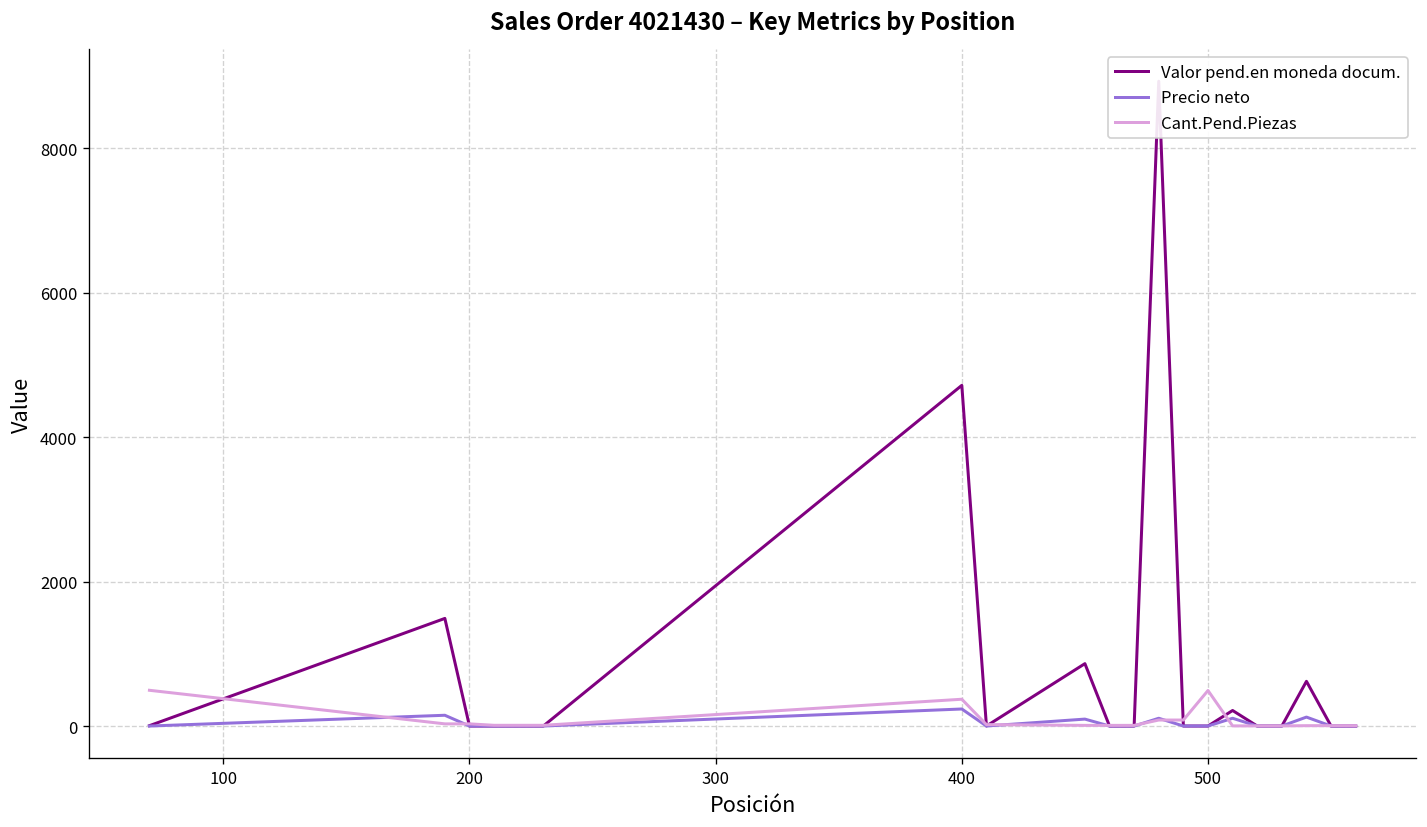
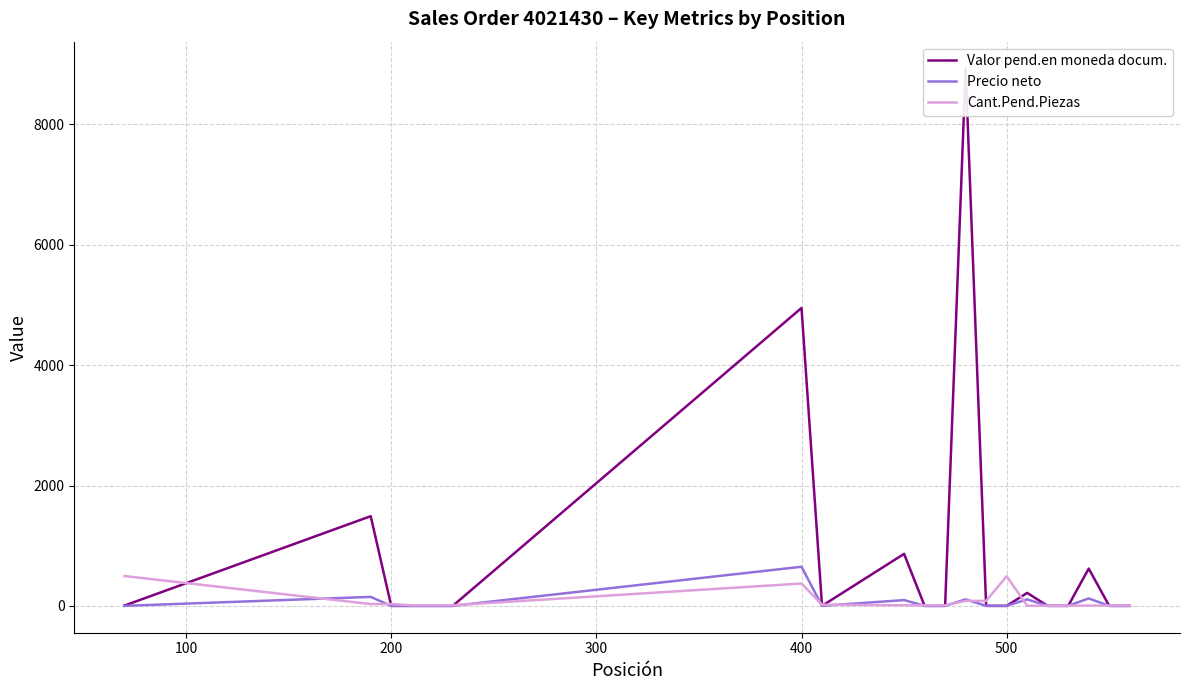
Valor pend.en moneda docum., 400: 4700 -> 5000
Precio neto, 400: 200 -> 600
